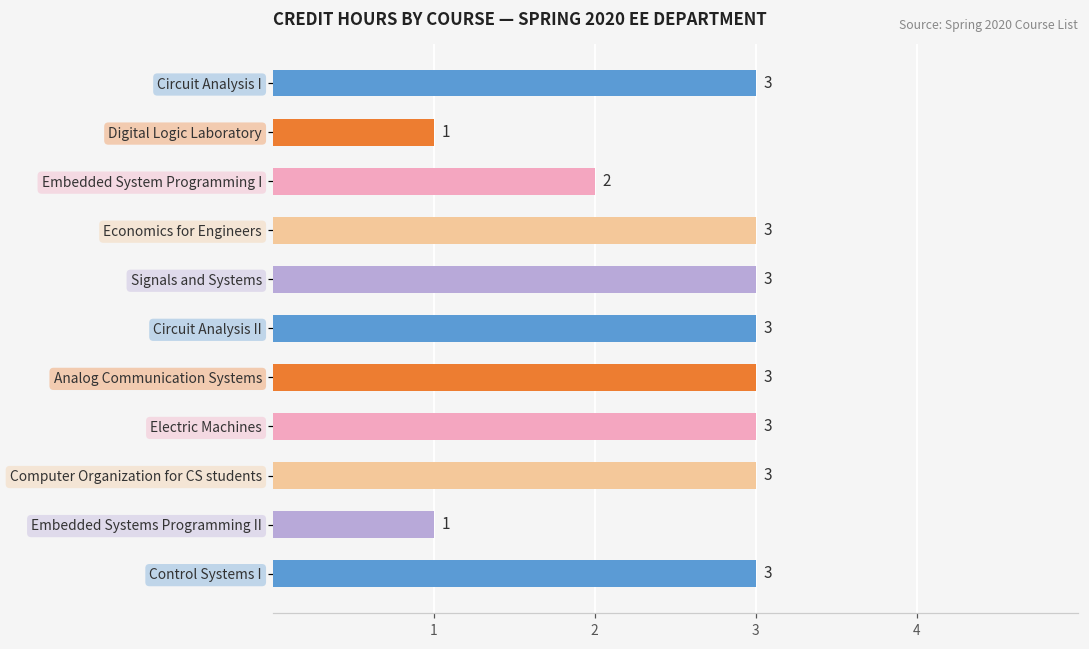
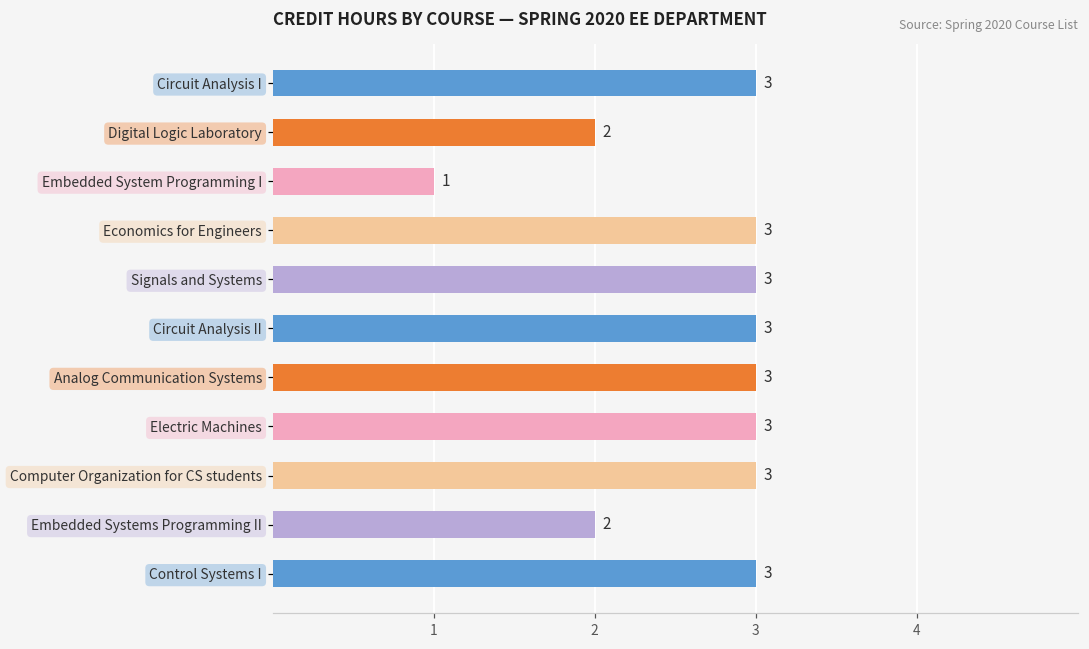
Digital Logic Laboratory: 1 -> 2
Embedded System Programming I: 2 -> 1
Embedded Systems Programming II: 1 -> 2
